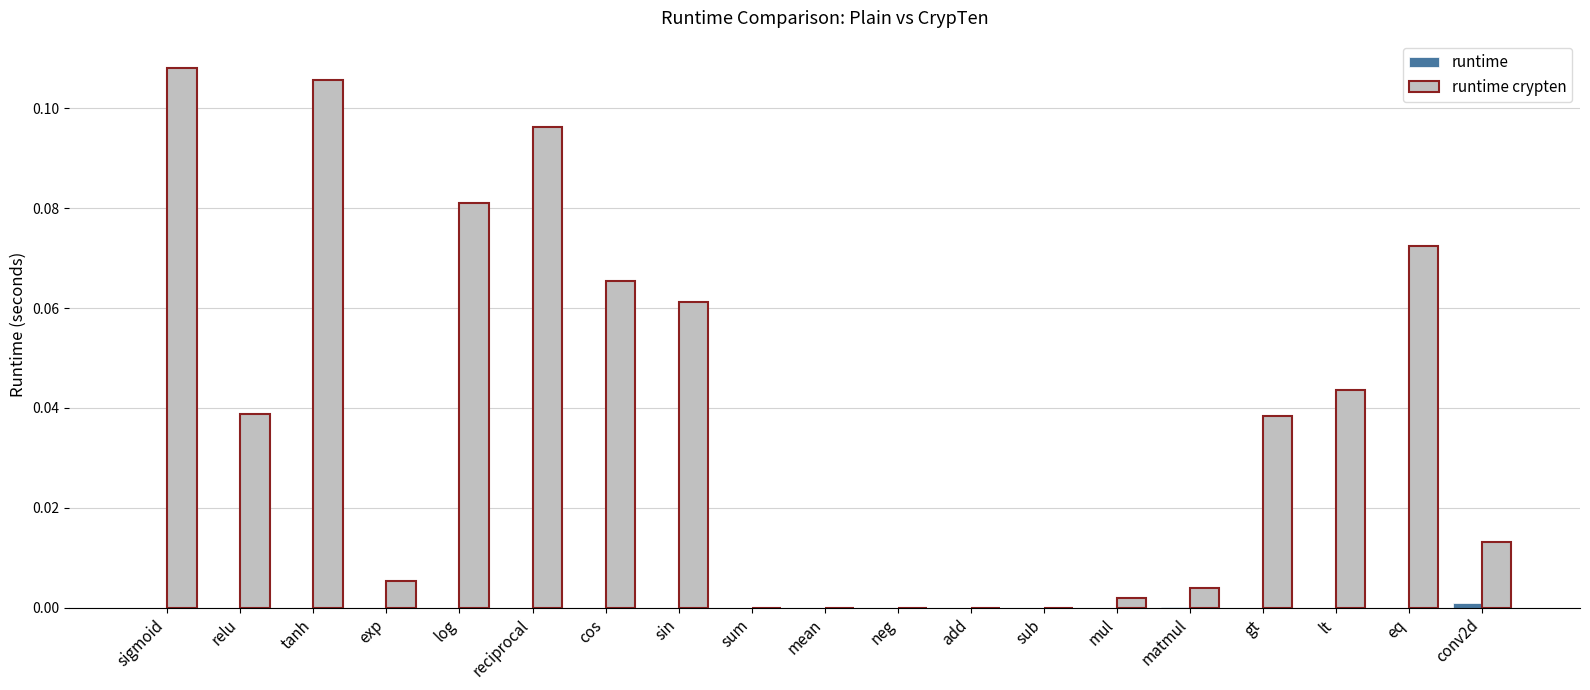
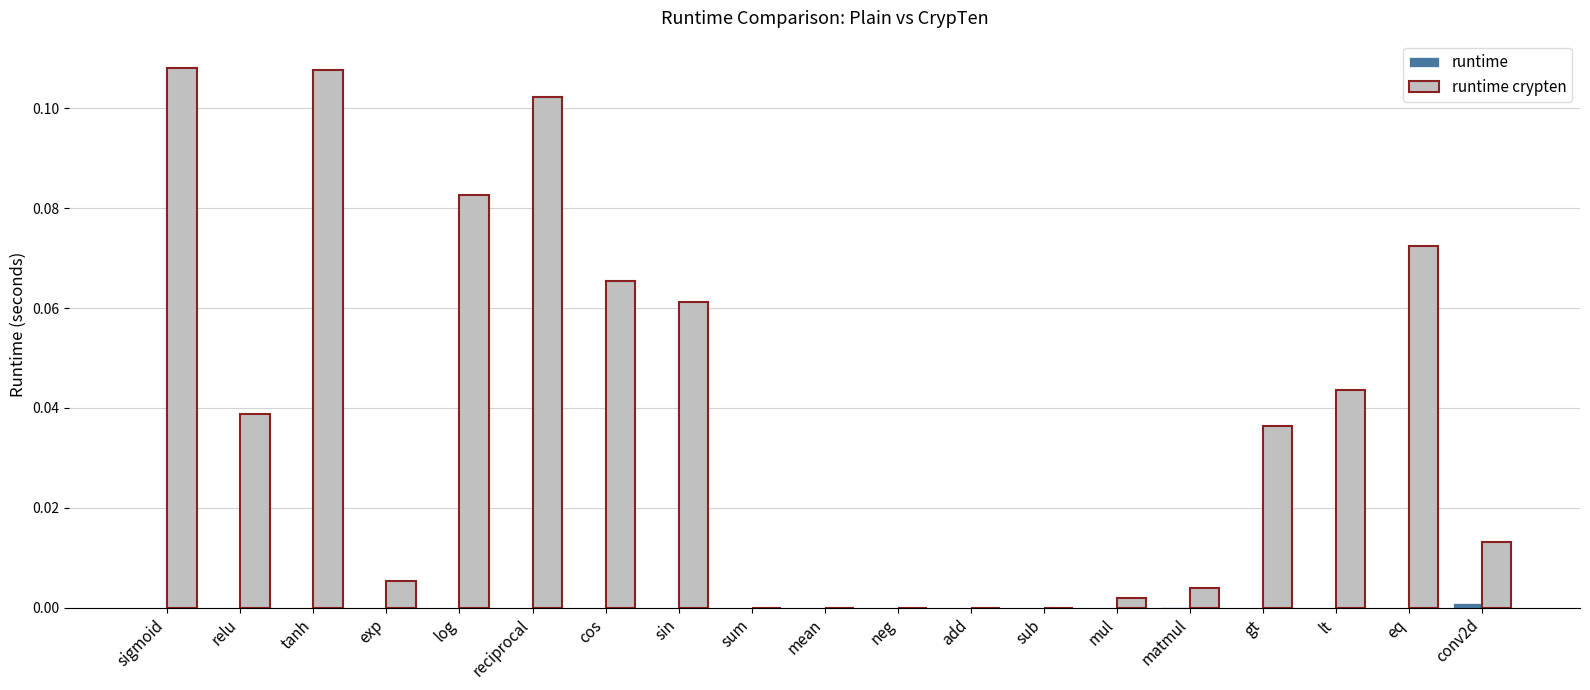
runtime crypten, tanh: 0.106 -> 0.108
runtime crypten, log: 0.081 -> 0.083
runtime crypten, reciprocal: 0.096 -> 0.102
runtime crypten, gt: 0.038 -> 0.036
